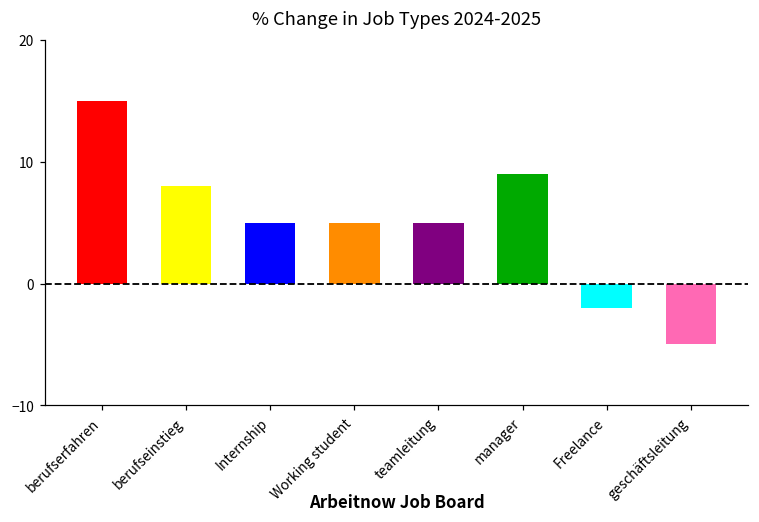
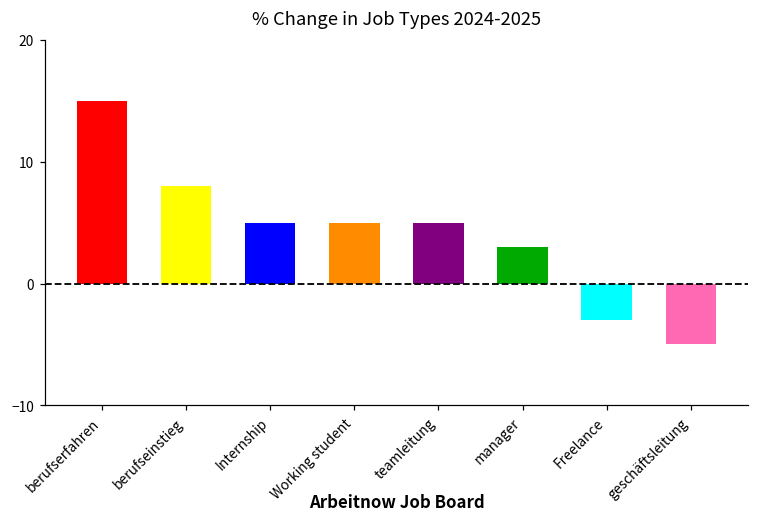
manager: 9 -> 3
Freelance: -2 -> -3
